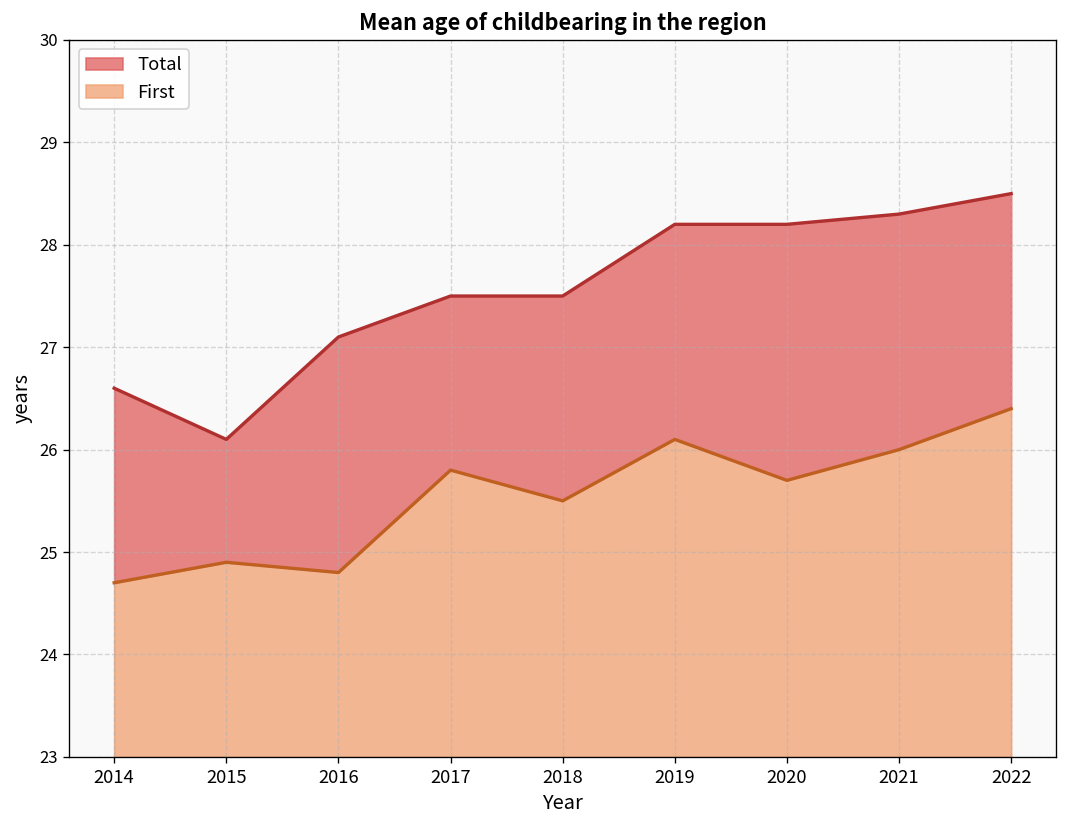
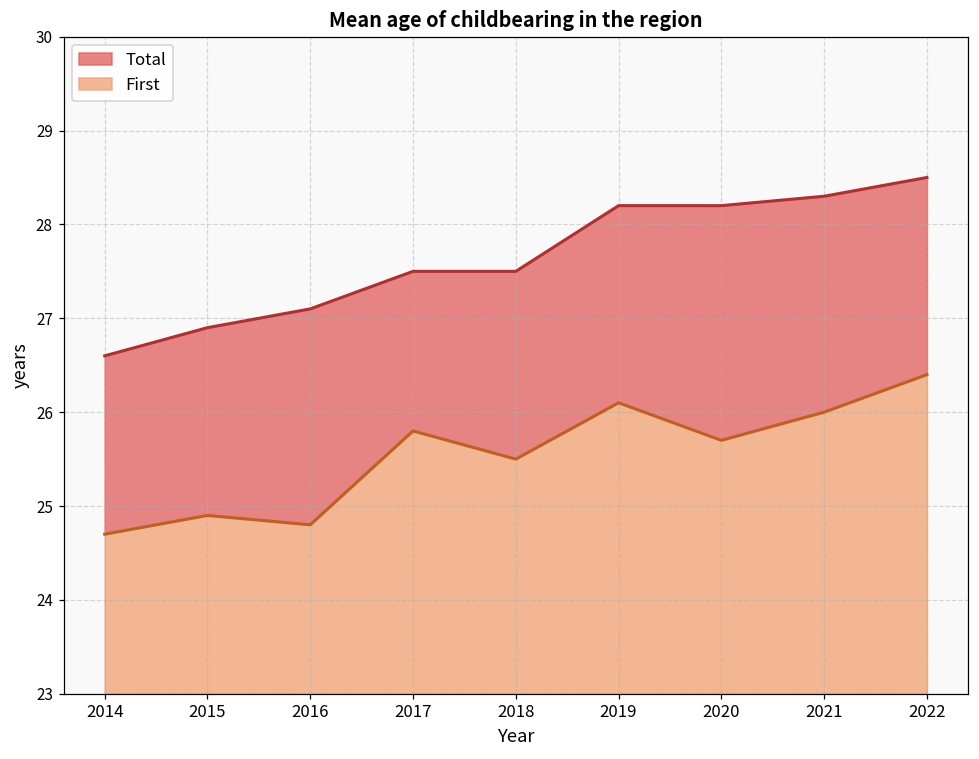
Total, 2015: 26.1 -> 26.9
